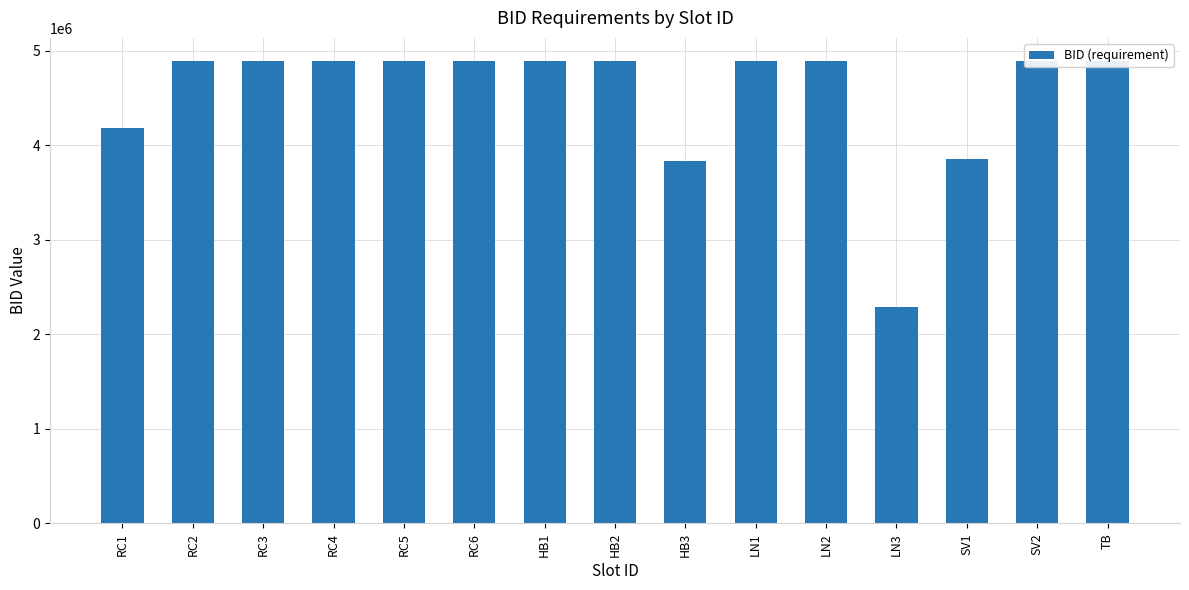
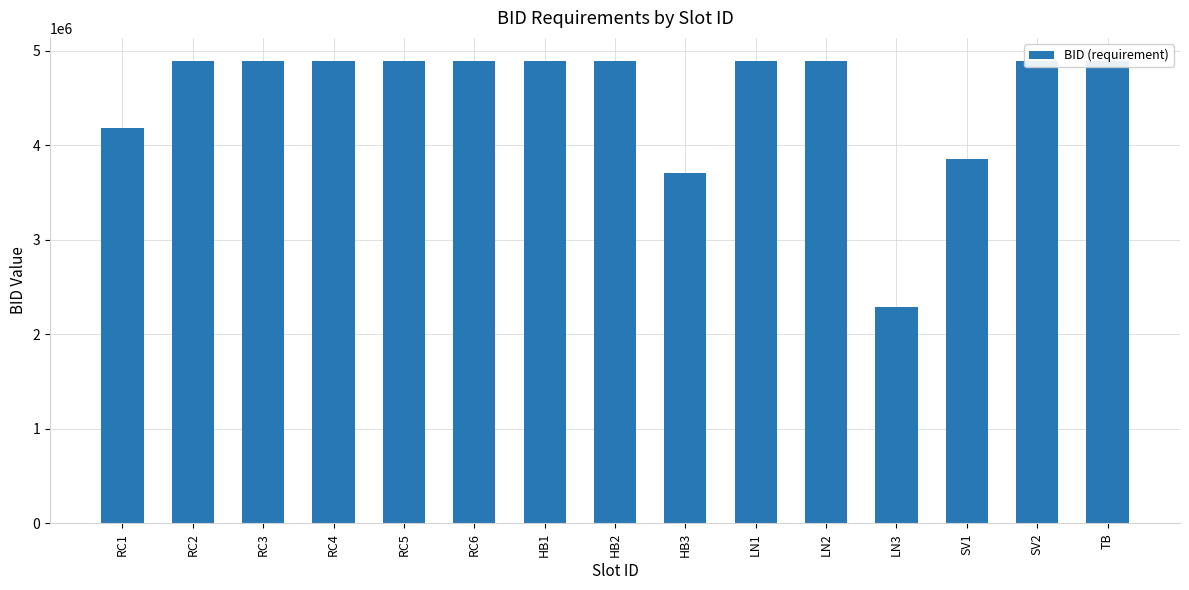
HB3: 3800000 -> 3700000
